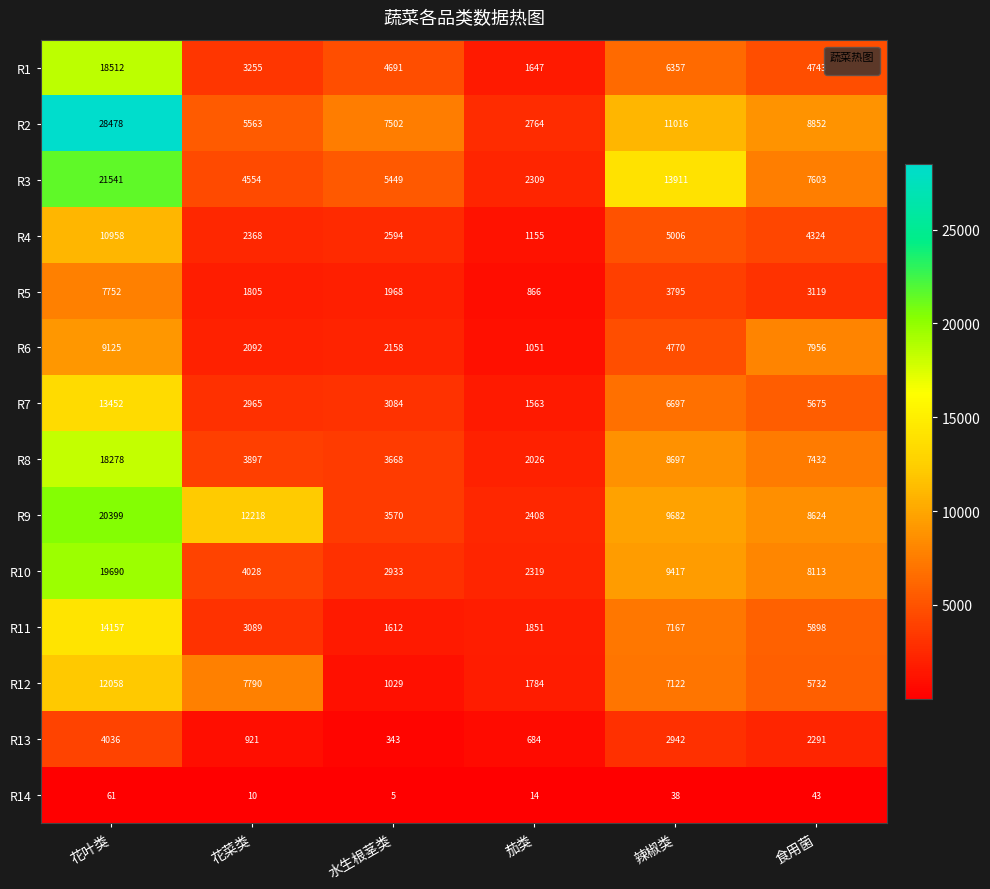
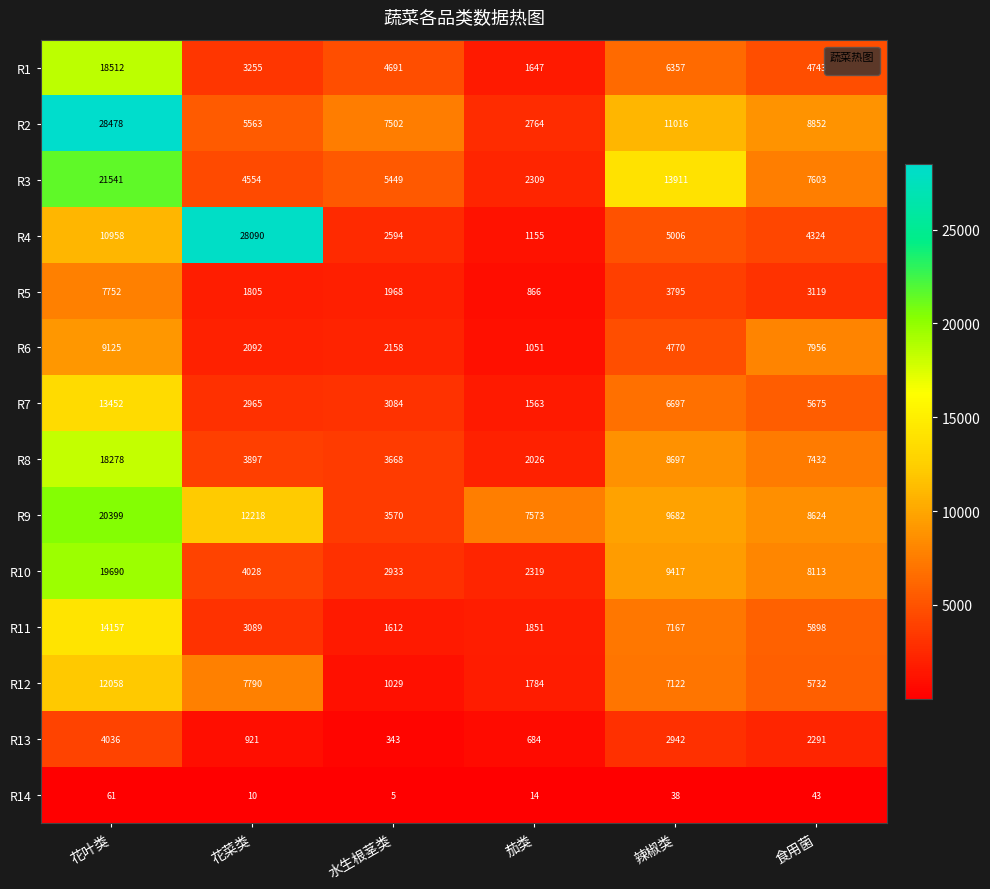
R4, 花菜类: 2368 -> 28090
R9, 茄类: 2408 -> 7573
